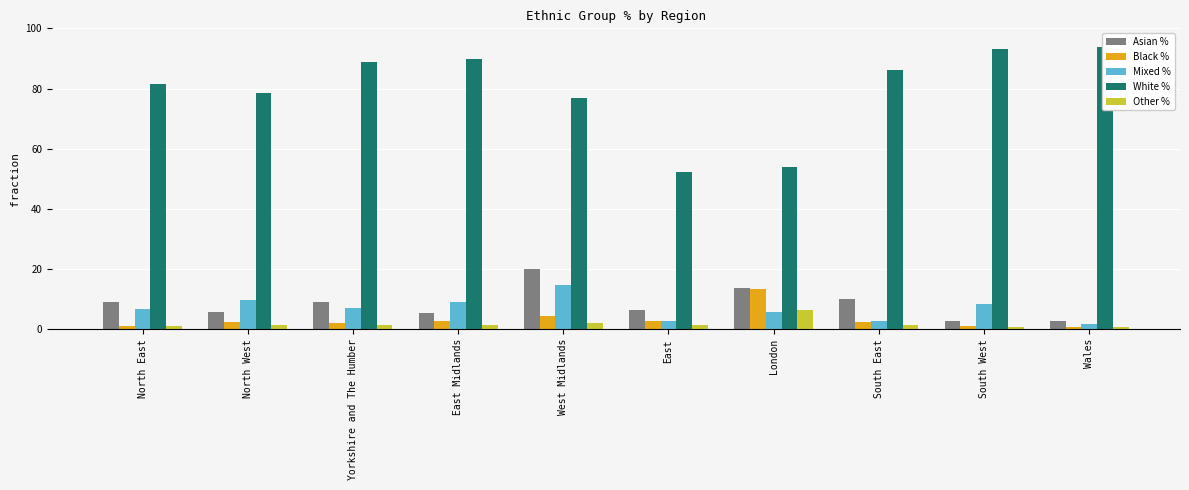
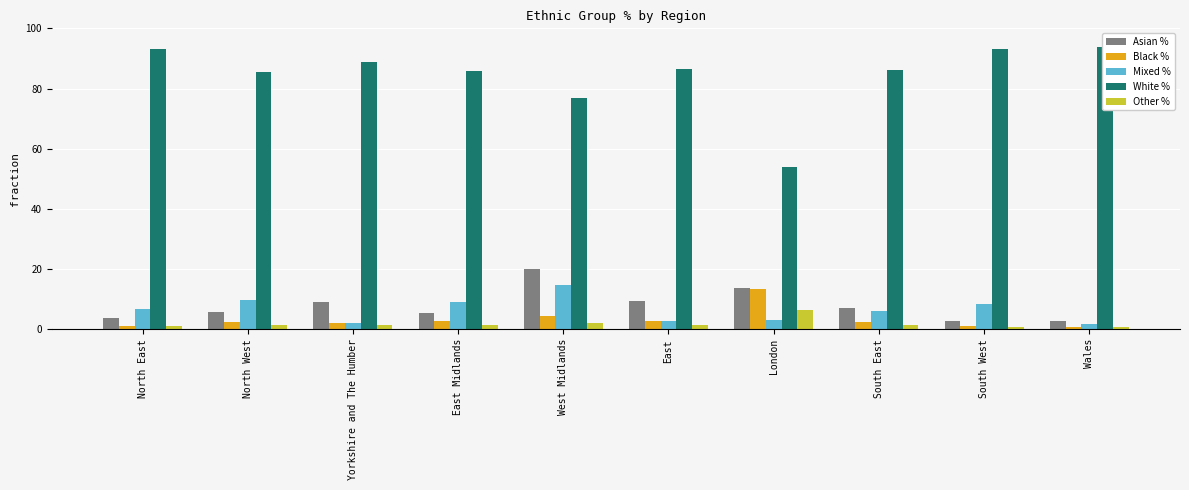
Asian %, North East: 9 -> 4
White %, North East: 82 -> 93
White %, North West: 79 -> 86
Mixed %, Yorkshire and The Humber: 7 -> 2
White %, East Midlands: 90 -> 86
Asian %, East: 6 -> 9
White %, East: 52 -> 87
Mixed %, London: 6 -> 3
Asian %, South East: 10 -> 7
Mixed %, South East: 3 -> 6
